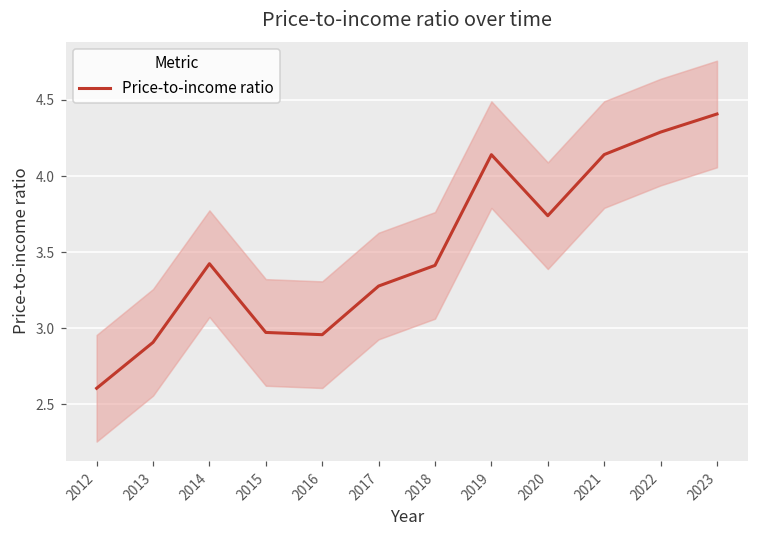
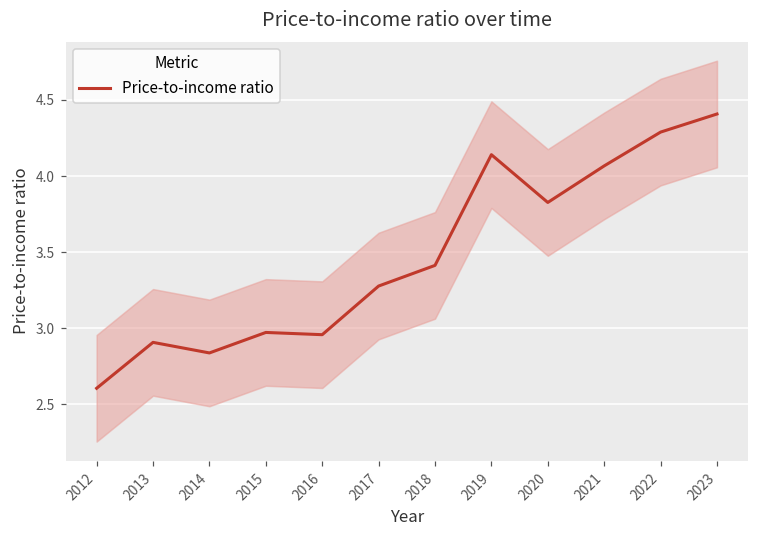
Price-to-income ratio, 2014: 3.42 -> 2.84
Price-to-income ratio, 2020: 3.74 -> 3.83
Price-to-income ratio, 2021: 4.14 -> 4.07
